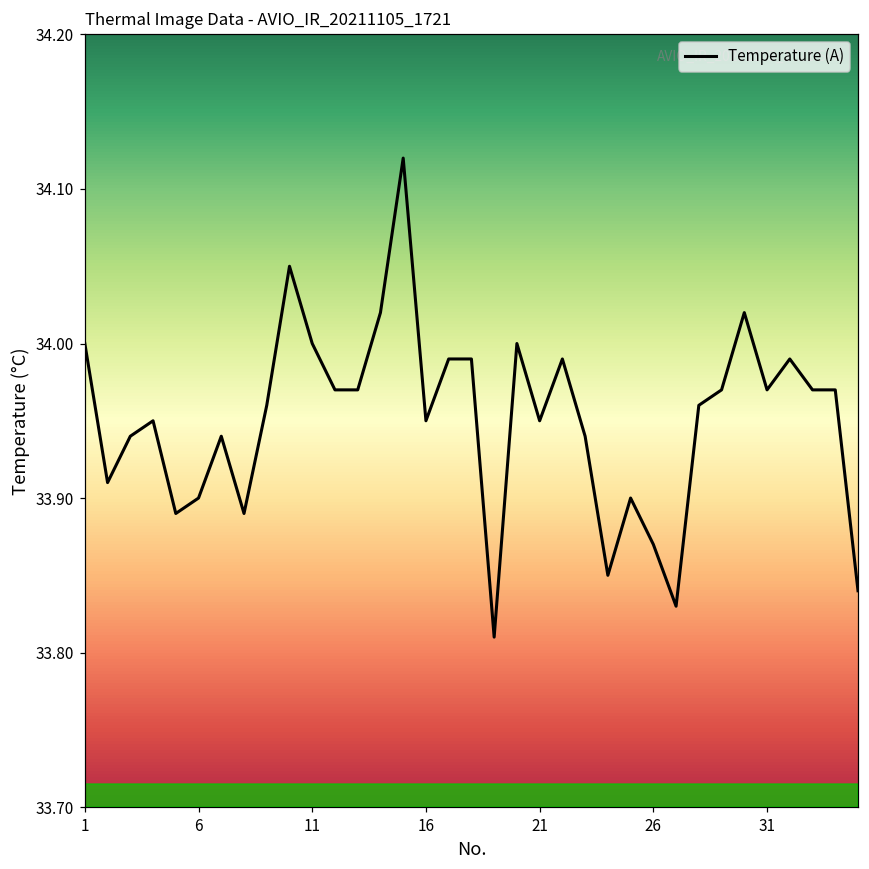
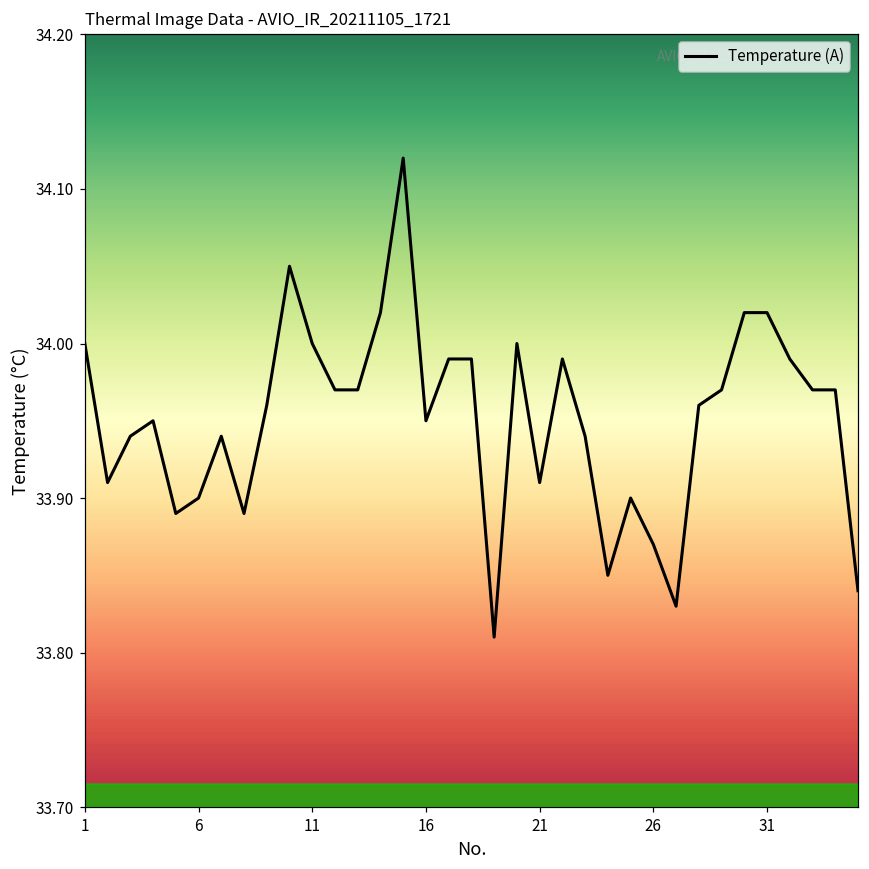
21: 33.95 -> 33.91
31: 33.97 -> 34.02
